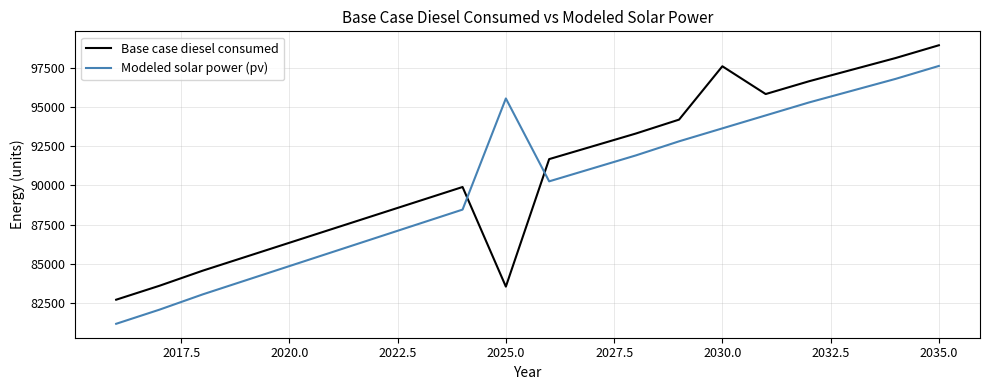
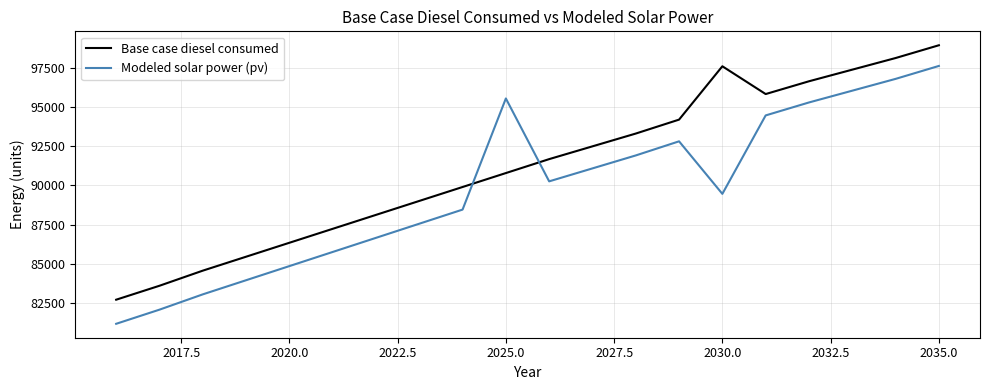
Base case diesel consumed, 2025.0: 83600 -> 90800
Modeled solar power (pv), 2030.0: 93600 -> 89500
